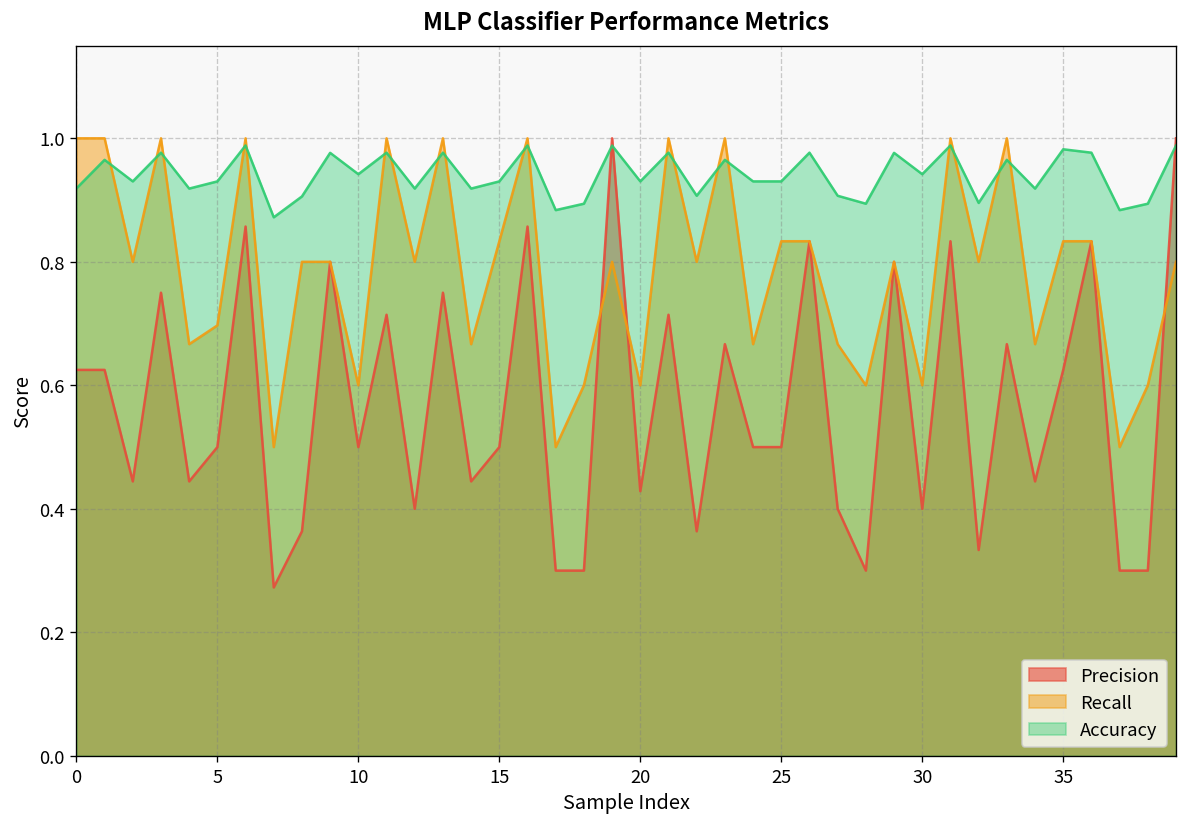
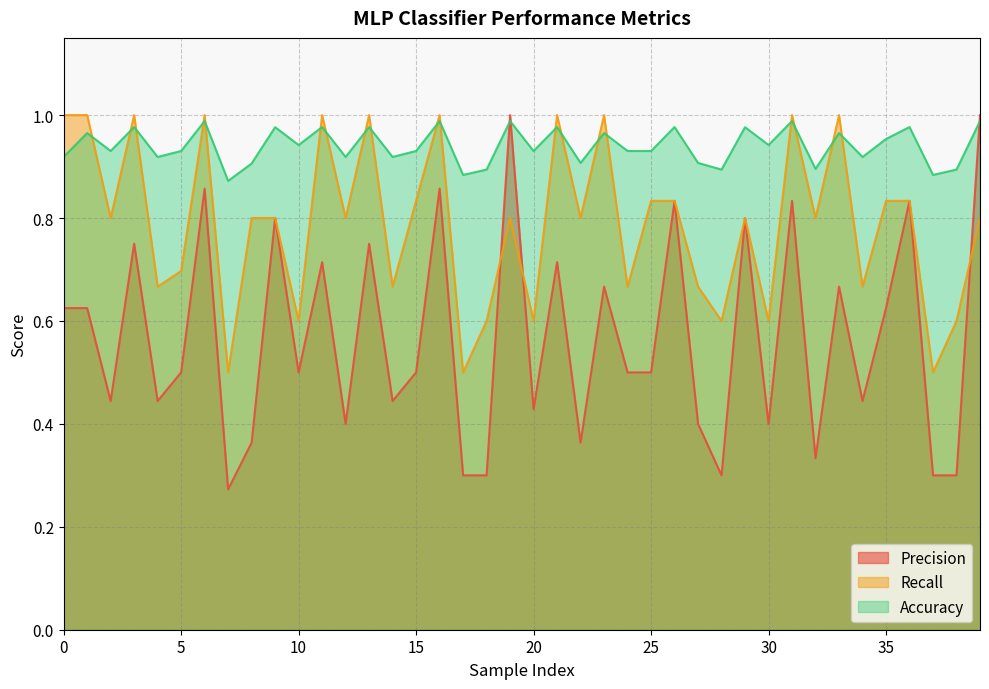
Accuracy, 35: 0.98 -> 0.95
